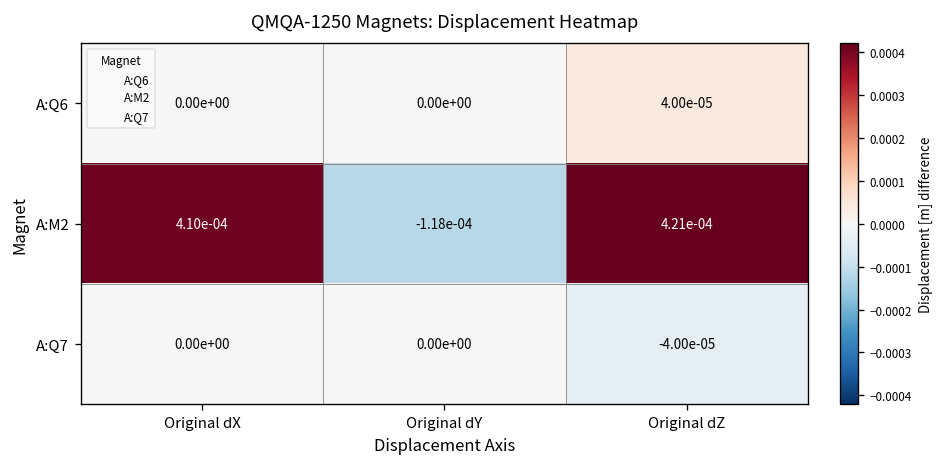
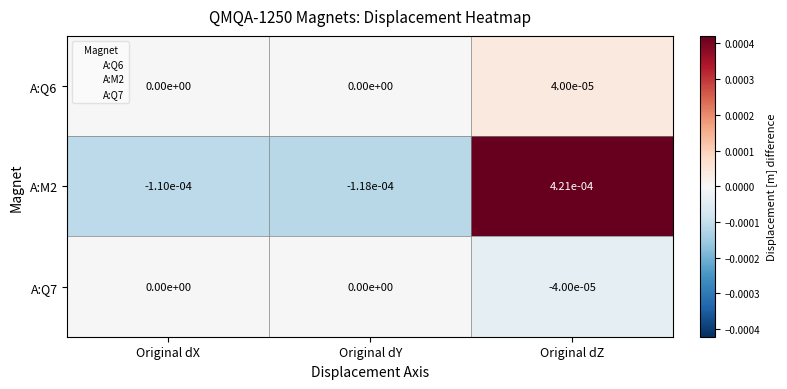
A:M2, Original dX: 4.10e-04 -> -1.10e-04
